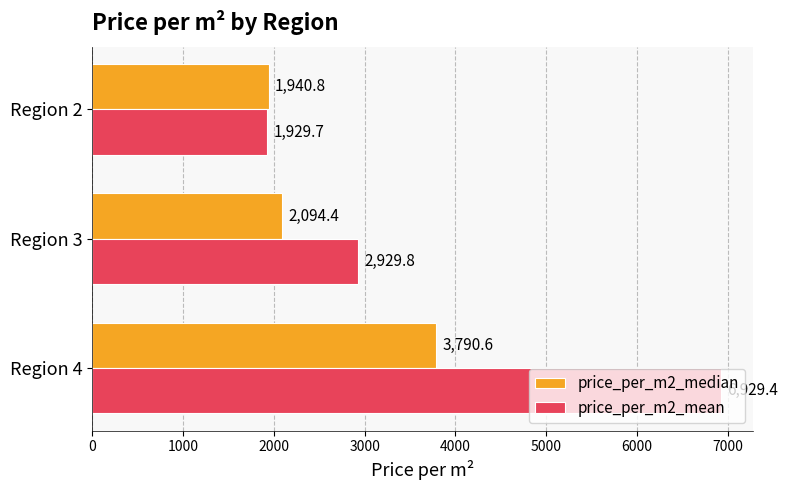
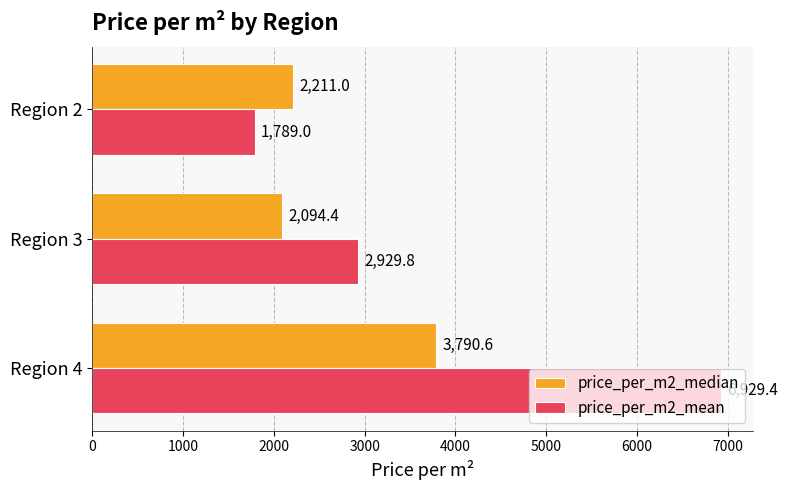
price_per_m2_median, Region 2: 1,940.8 -> 2,211.0
price_per_m2_mean, Region 2: 1,929.7 -> 1,789.0
